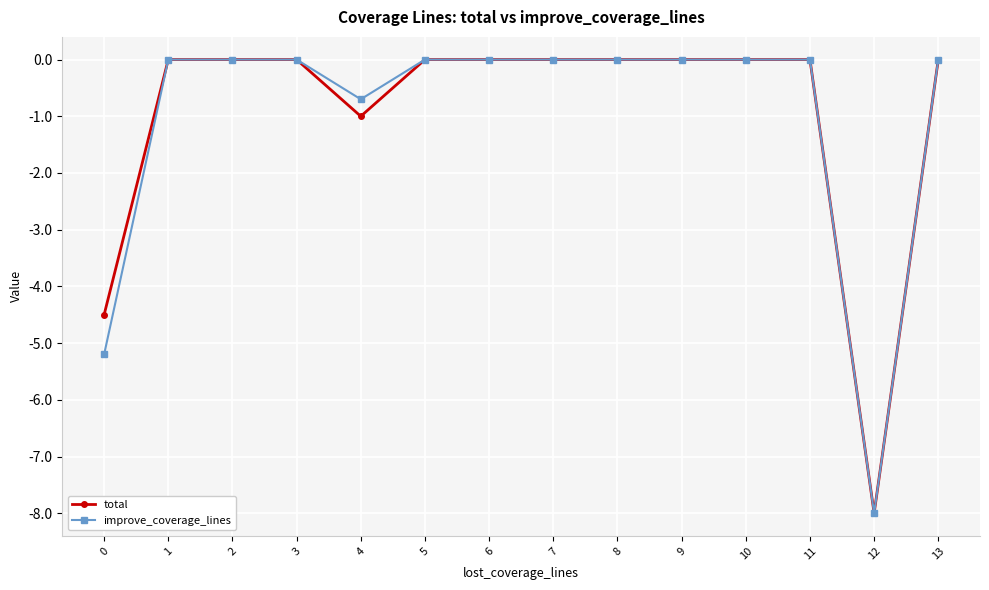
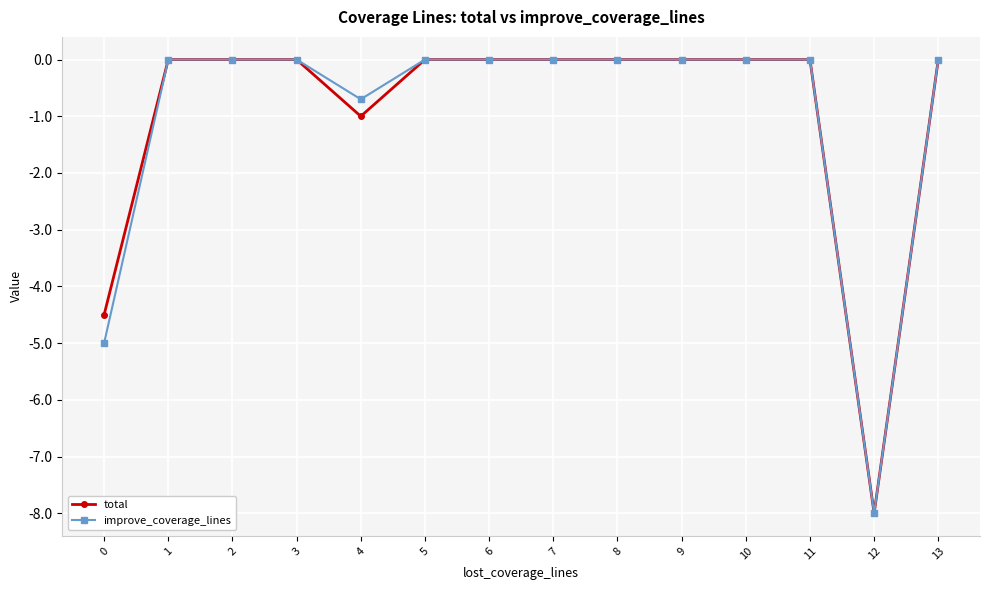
improve_coverage_lines, 0: -5.2 -> -5.0
